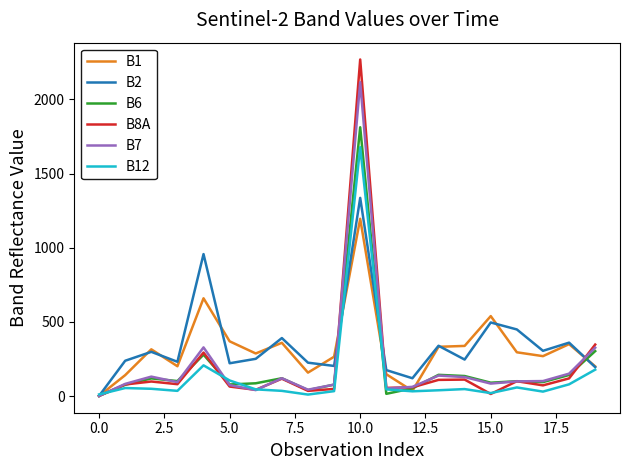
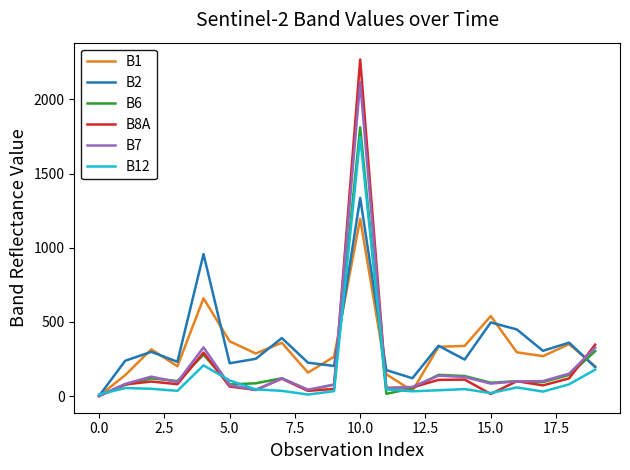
B12, 10.0: 1680 -> 1750
